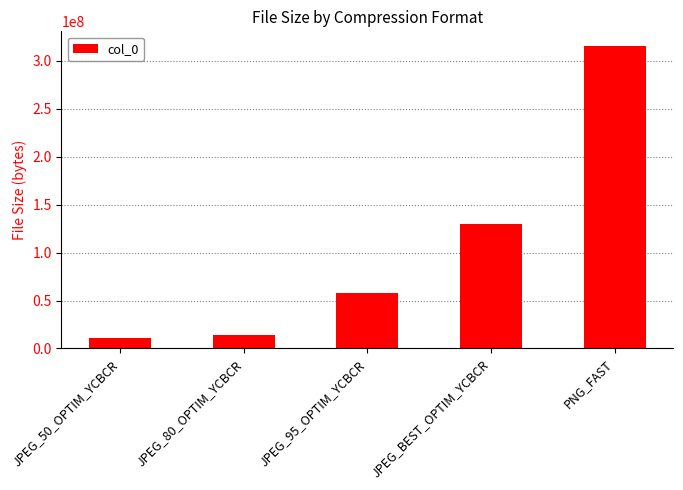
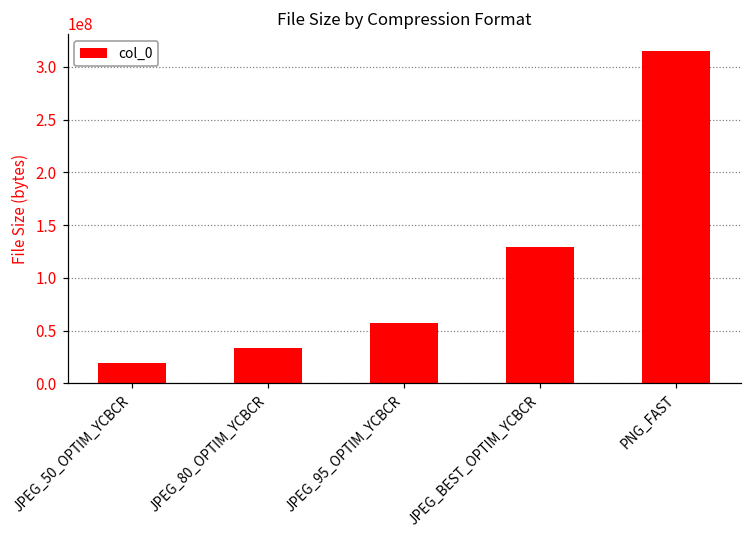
JPEG_50_OPTIM_YCBCR: 10000000 -> 20000000
JPEG_80_OPTIM_YCBCR: 10000000 -> 30000000
